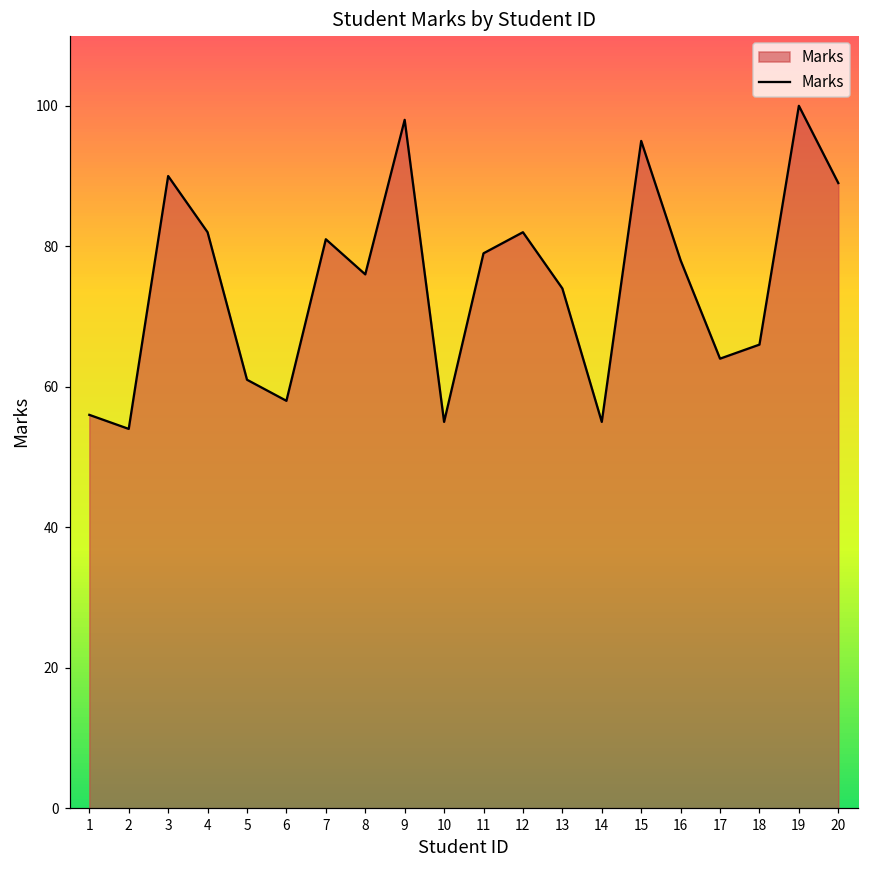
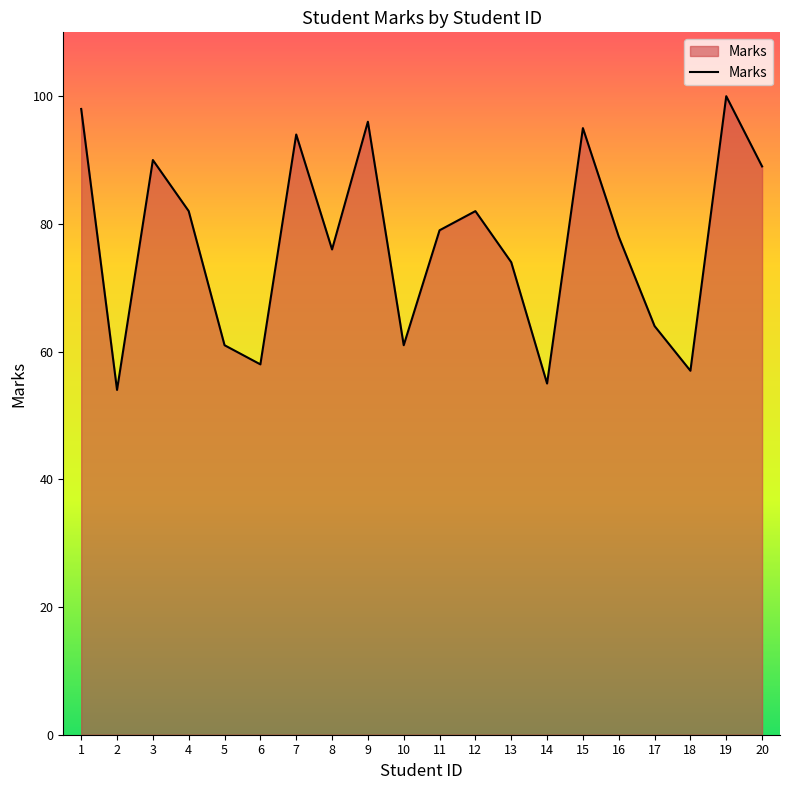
1: 56 -> 98
7: 81 -> 94
9: 98 -> 96
10: 55 -> 61
18: 66 -> 57
